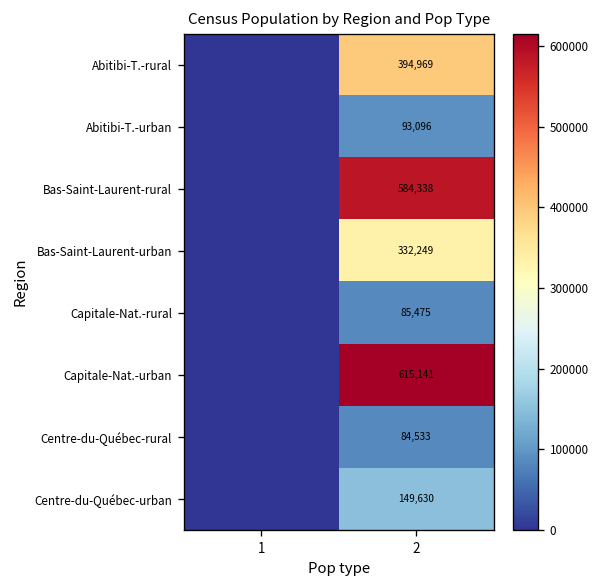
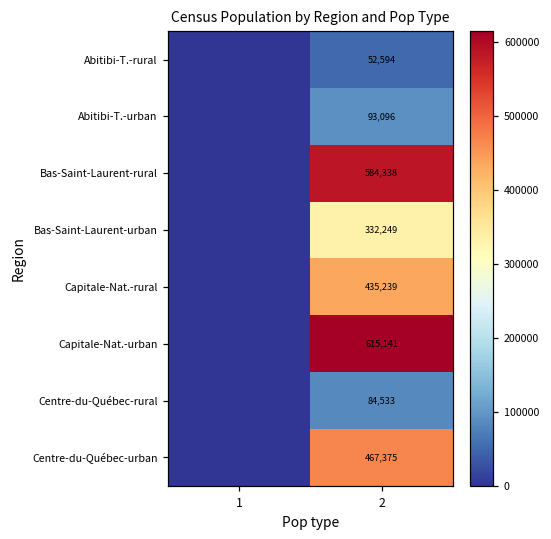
Abitibi-T.-rural, 2: 394,969 -> 52,594
Capitale-Nat.-rural, 2: 85,475 -> 435,239
Centre-du-Québec-urban, 2: 149,630 -> 467,375
